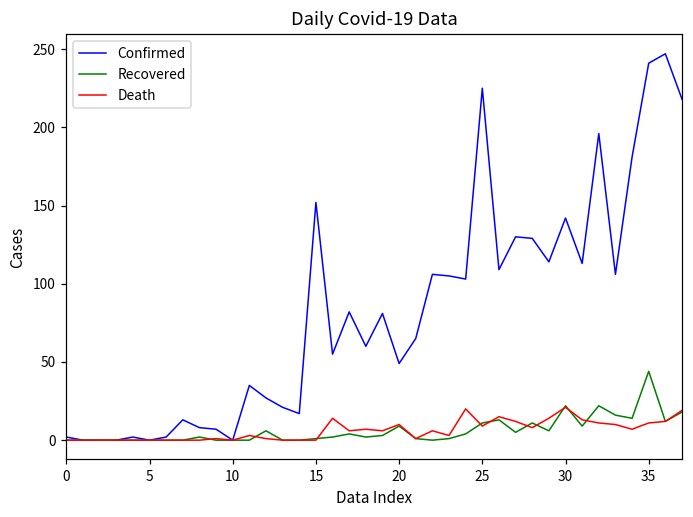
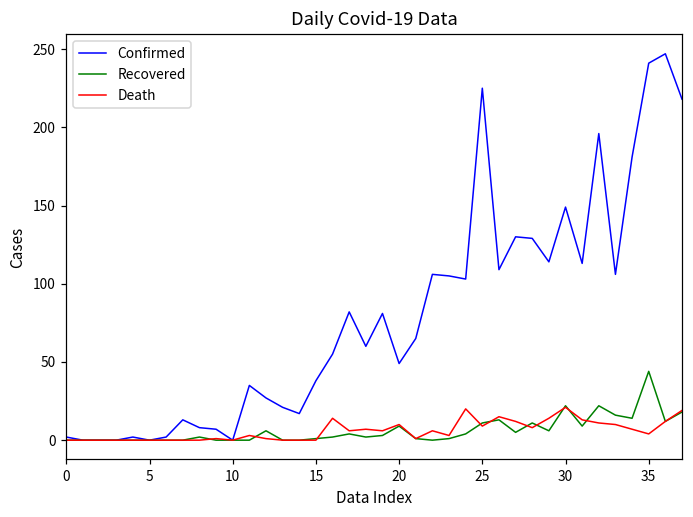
Confirmed, 15: 152 -> 38
Confirmed, 30: 142 -> 149
Death, 35: 11 -> 4
